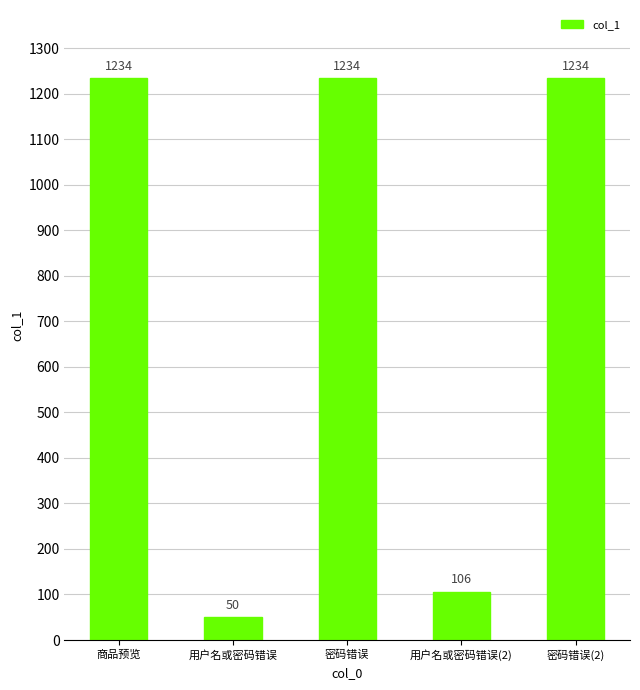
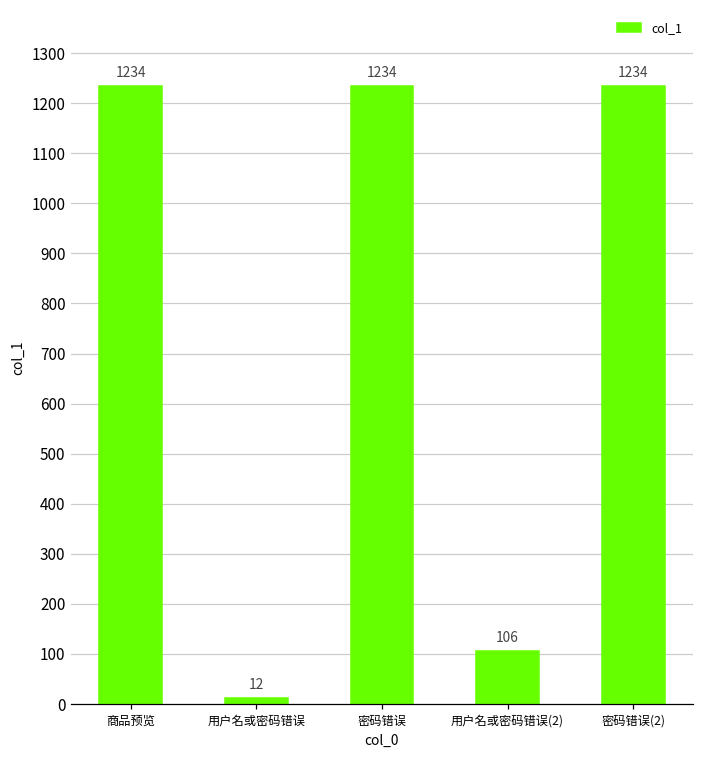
用户名或密码错误: 50 -> 12
